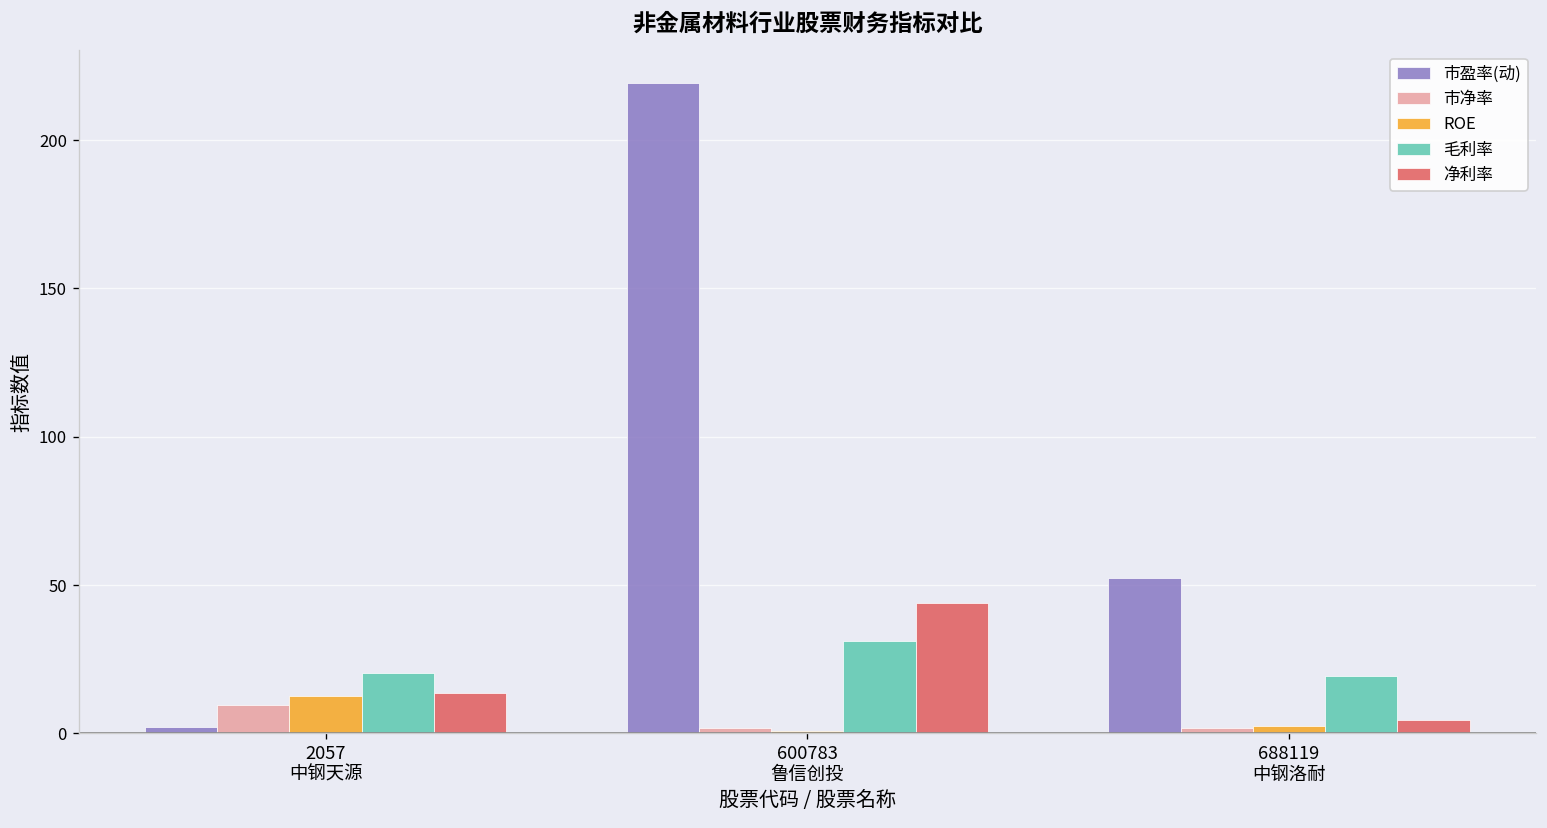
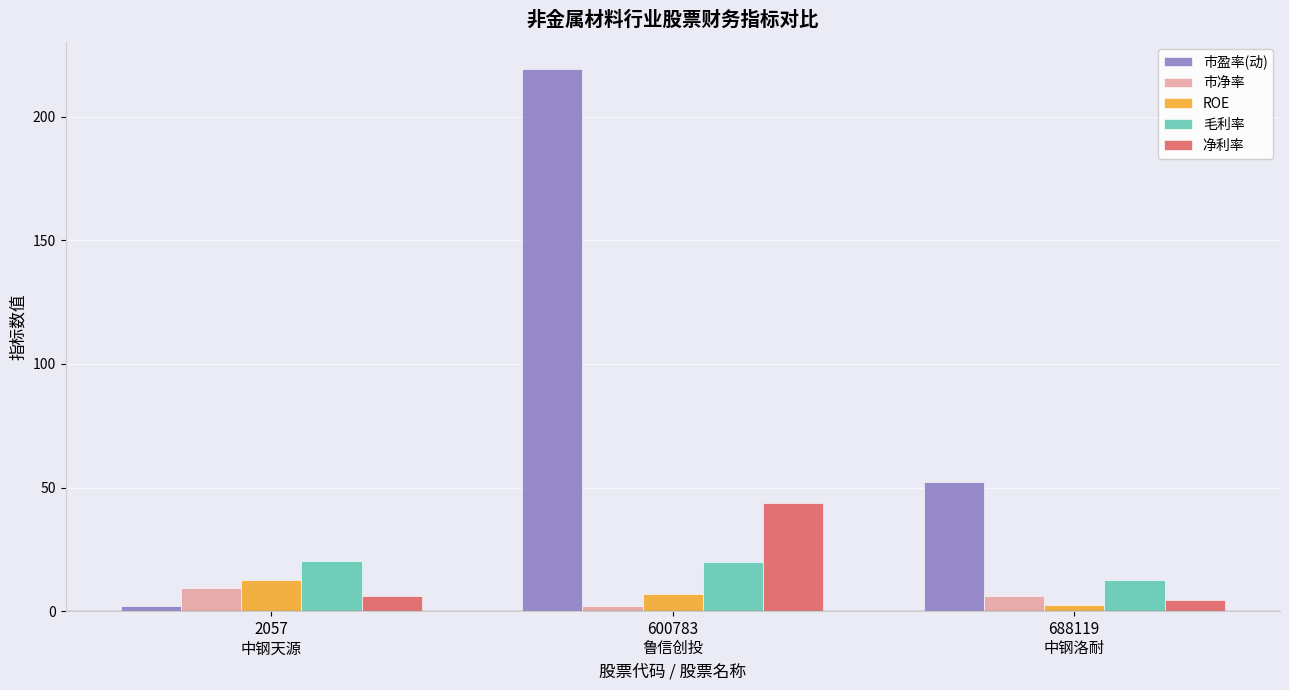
净利率, 2057 中钢天源: 14 -> 6
ROE, 600783 鲁信创投: 1 -> 7
毛利率, 600783 鲁信创投: 31 -> 20
市净率, 688119 中钢洛耐: 2 -> 6
毛利率, 688119 中钢洛耐: 19 -> 13
